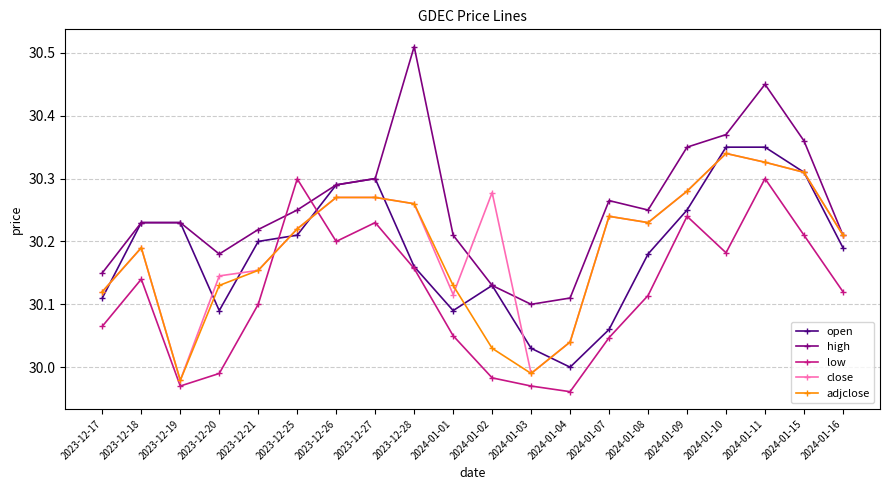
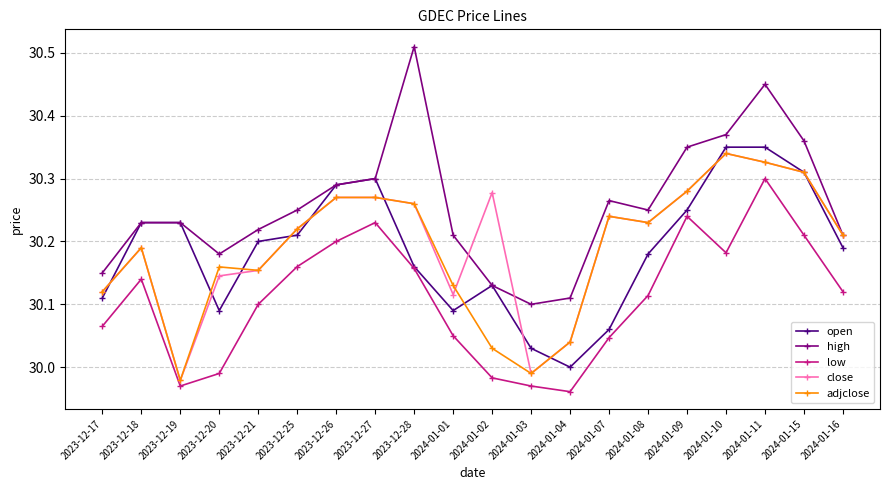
adjclose, 2023-12-20: 30.13 -> 30.16
low, 2023-12-25: 30.30 -> 30.16
